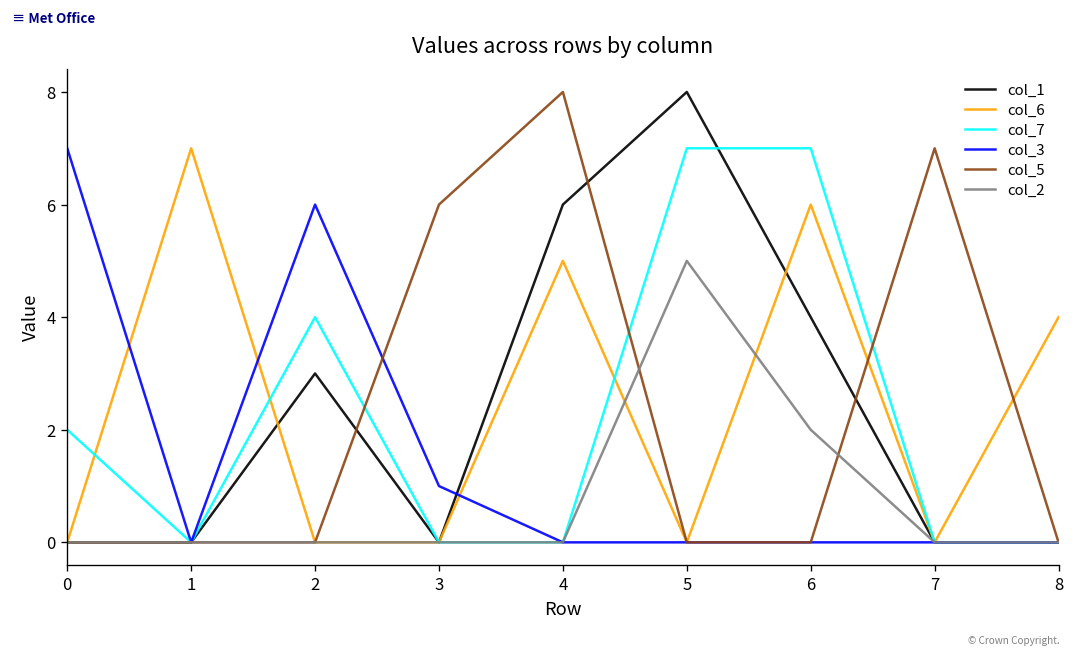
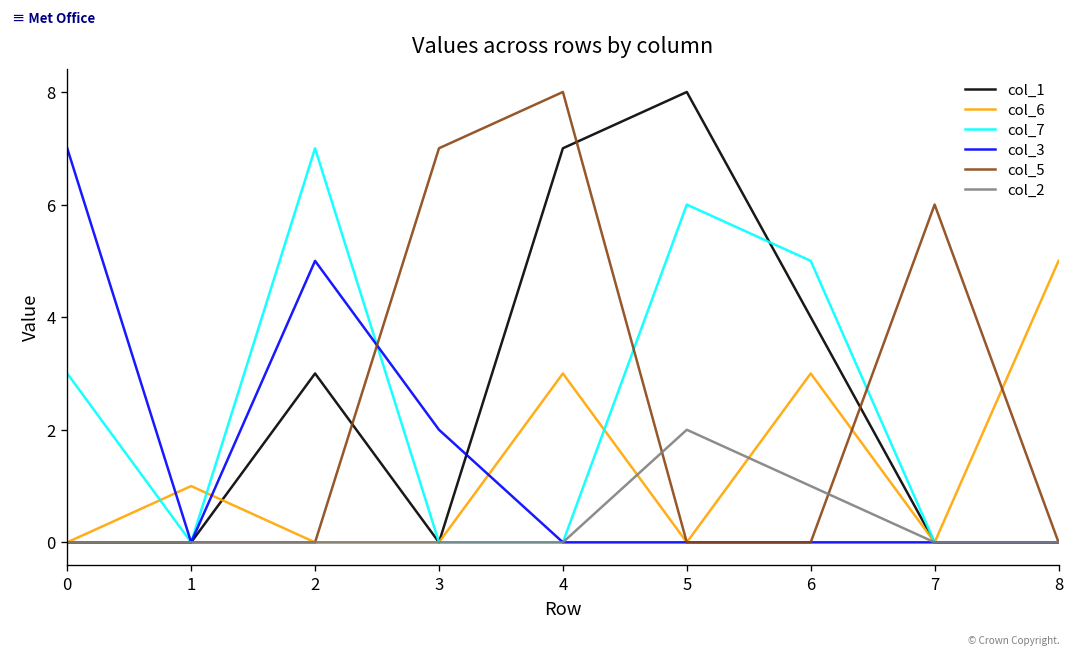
col_7, 0: 2 -> 3
col_6, 1: 7 -> 1
col_7, 2: 4 -> 7
col_3, 2: 6 -> 5
col_3, 3: 1 -> 2
col_5, 3: 6 -> 7
col_1, 4: 6 -> 7
col_6, 4: 5 -> 3
col_7, 5: 7 -> 6
col_2, 5: 5 -> 2
col_6, 6: 6 -> 3
col_7, 6: 7 -> 5
col_2, 6: 2 -> 1
col_5, 7: 7 -> 6
col_6, 8: 4 -> 5
